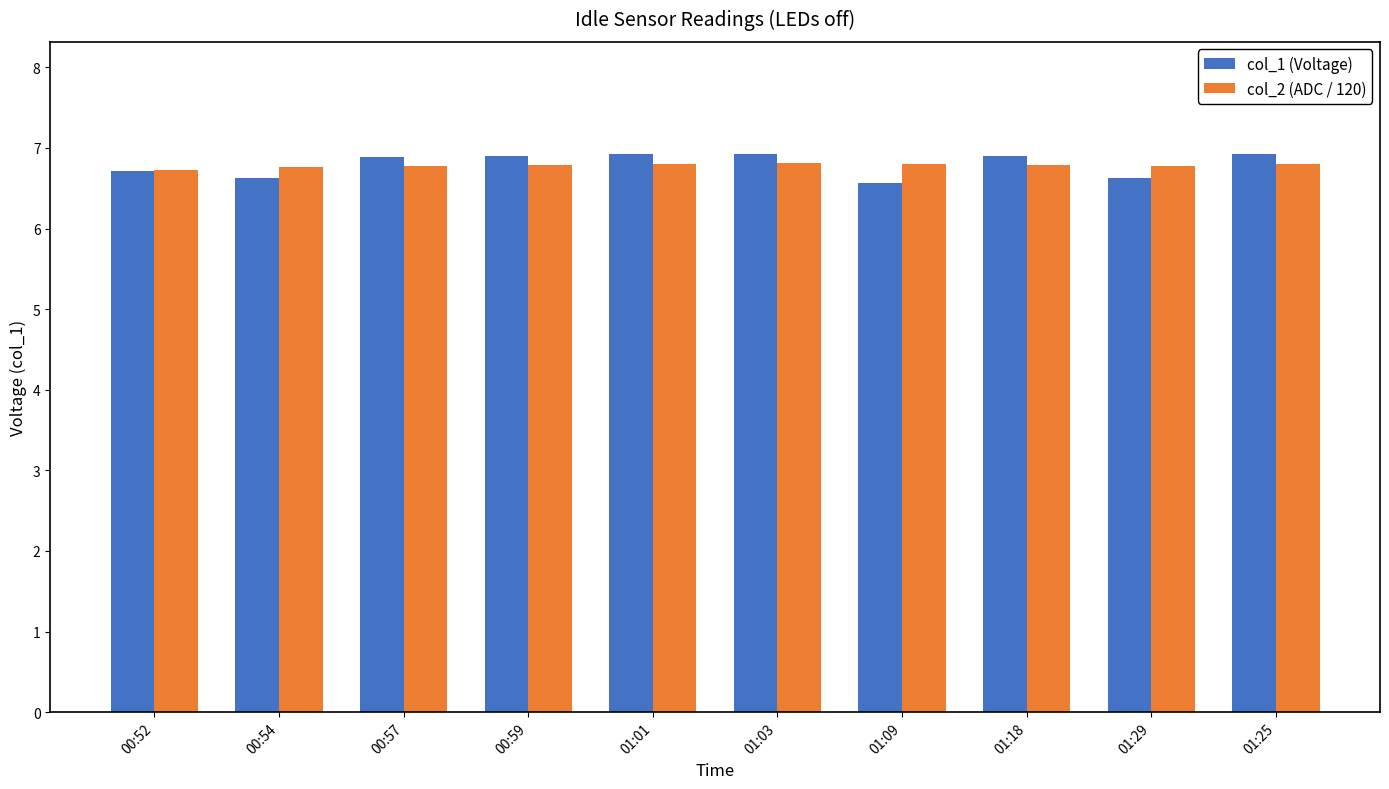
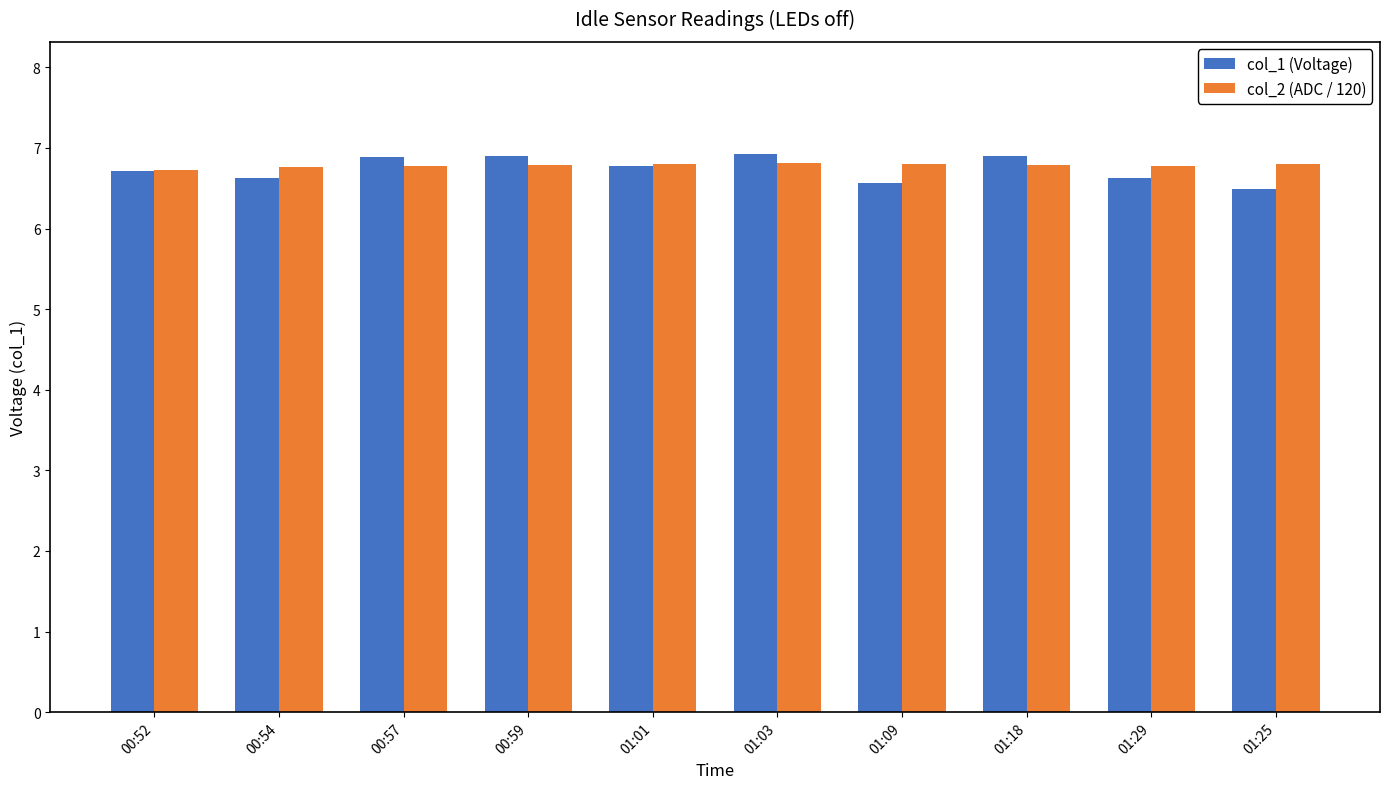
col_1 (Voltage), 01:01: 6.9 -> 6.8
col_1 (Voltage), 01:25: 6.9 -> 6.5
